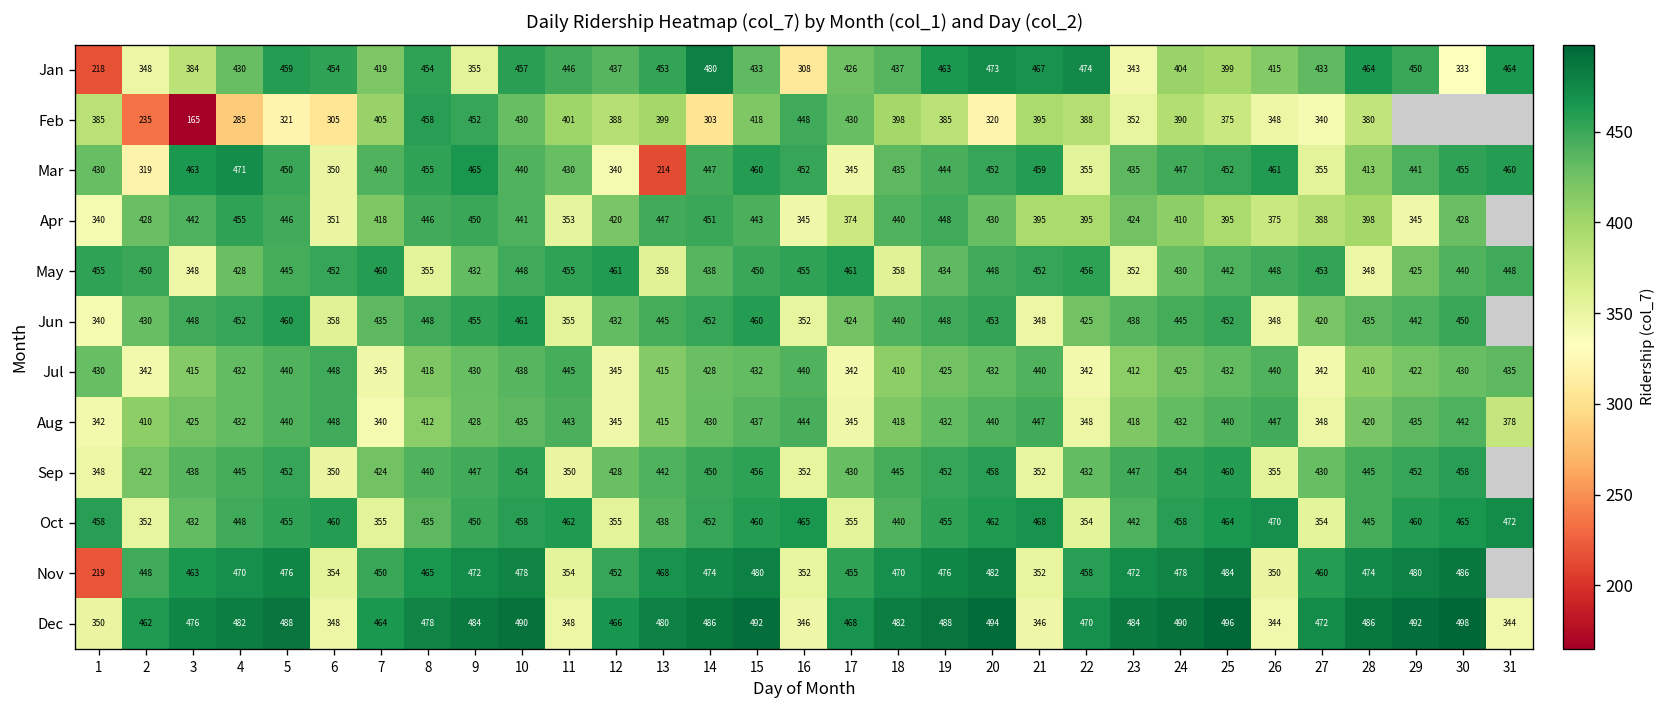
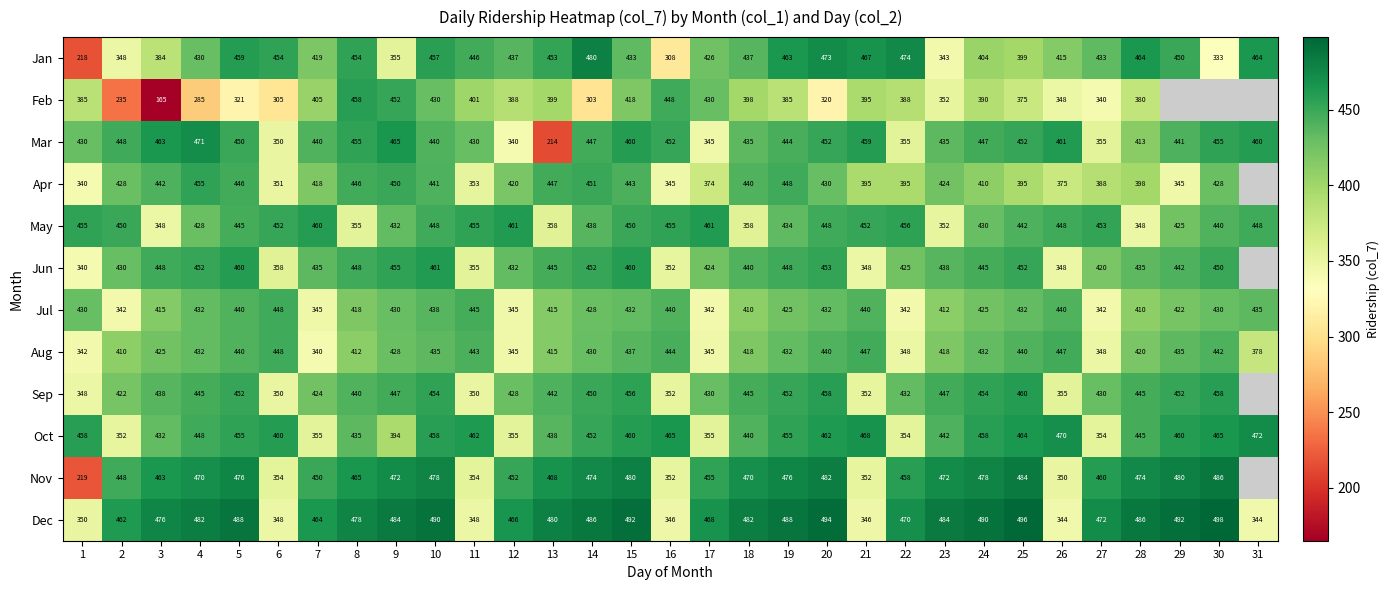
Mar, 2: 319 -> 448
Oct, 9: 450 -> 394
